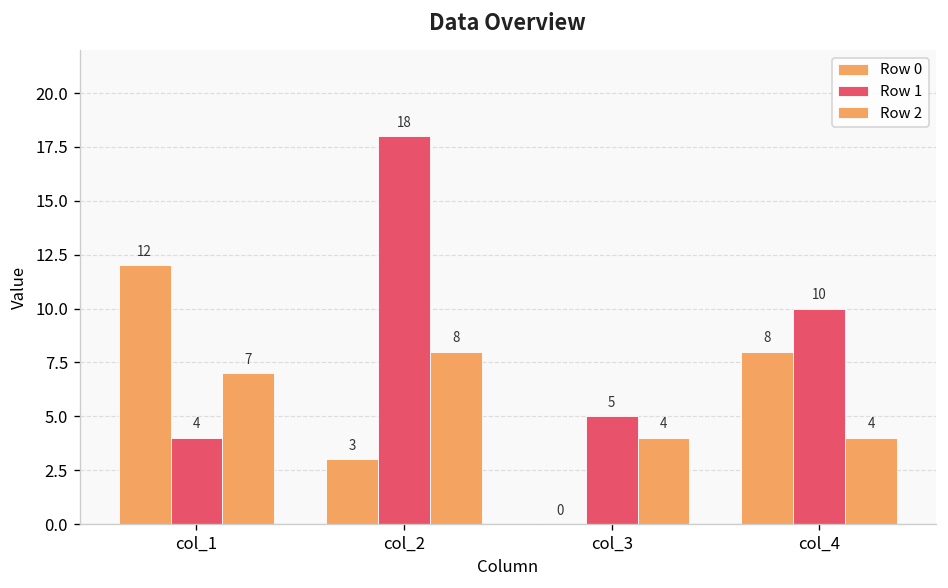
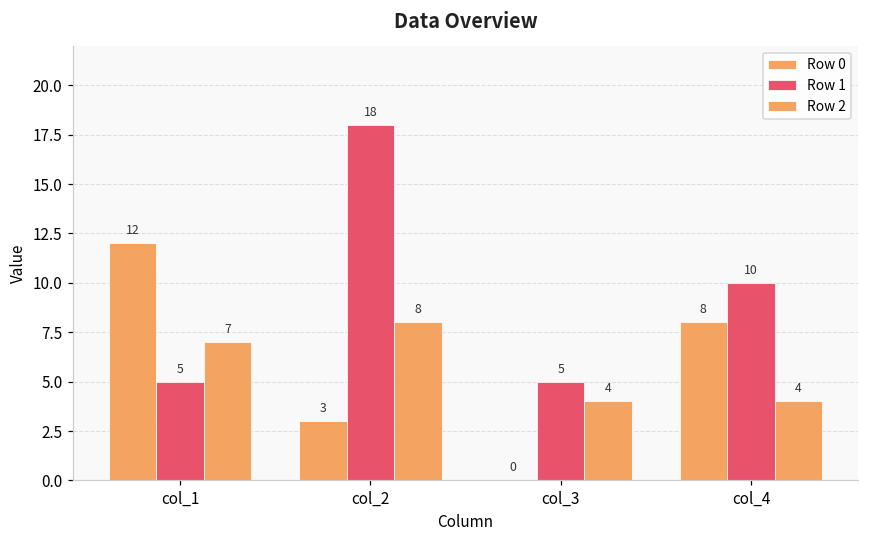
Row 1, col_1: 4 -> 5
